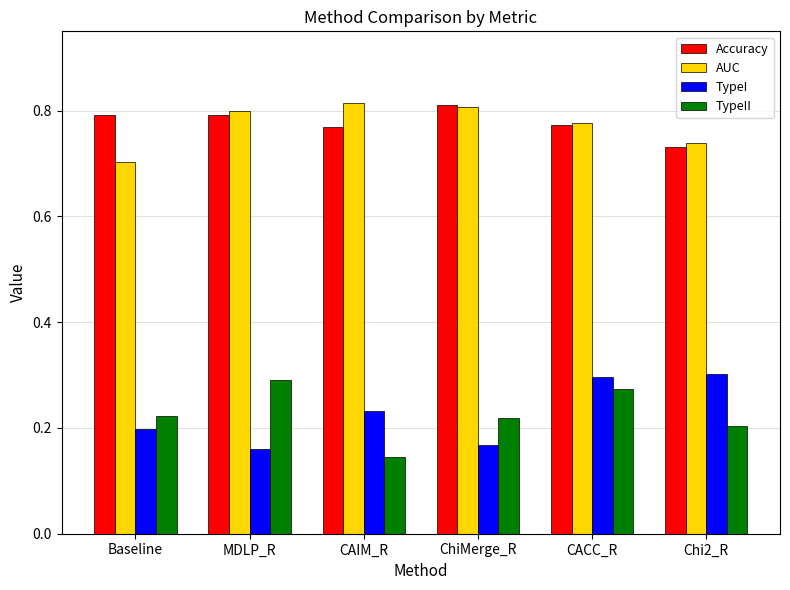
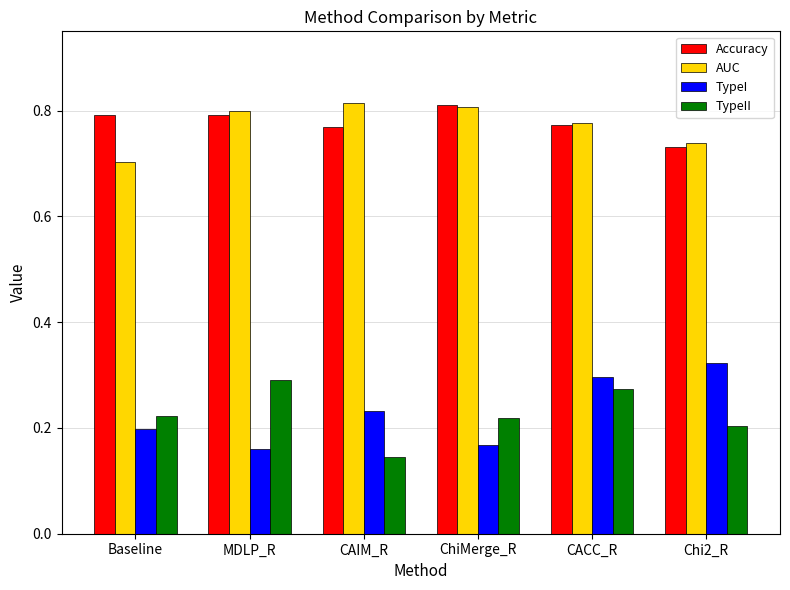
TypeI, Chi2_R: 0.30 -> 0.32
